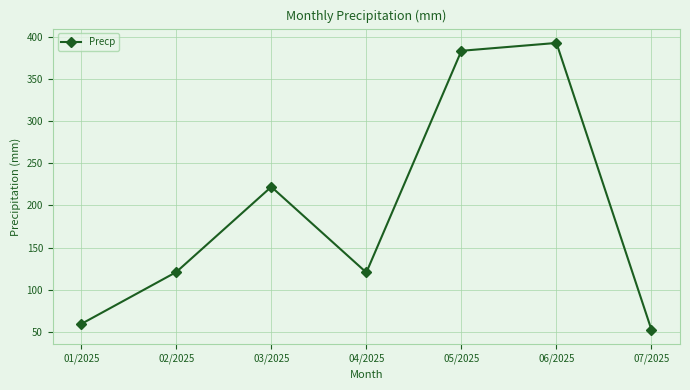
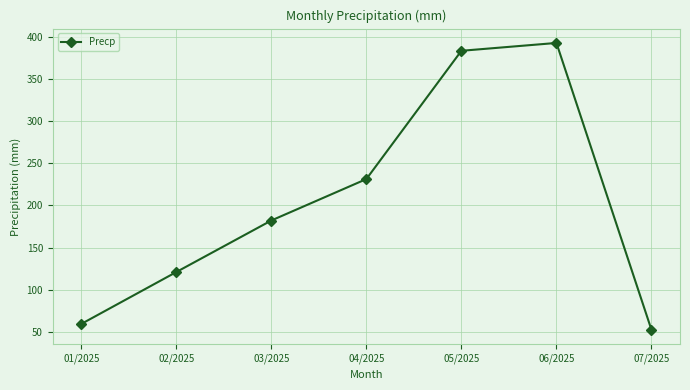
03/2025: 220 -> 180
04/2025: 120 -> 230
